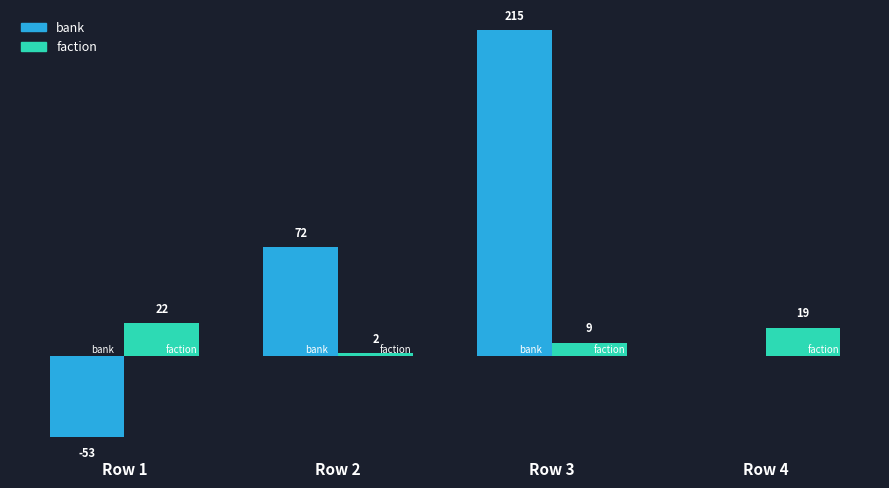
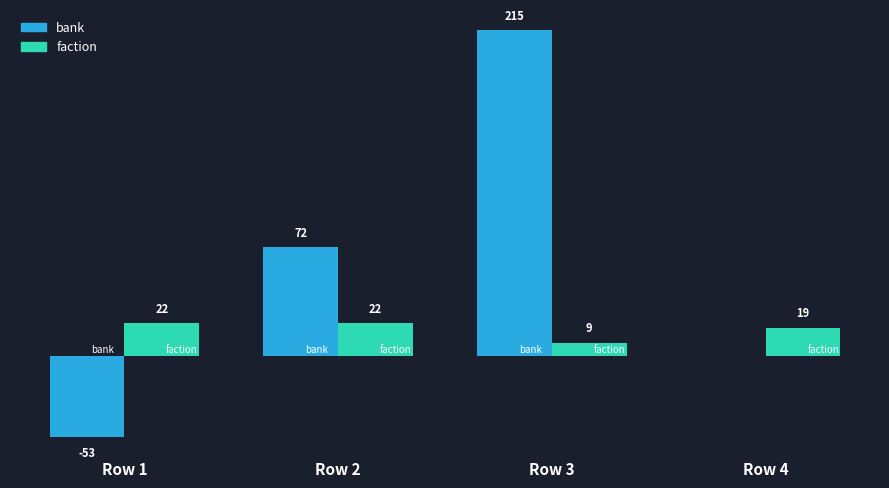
faction, Row 2: 2 -> 22
